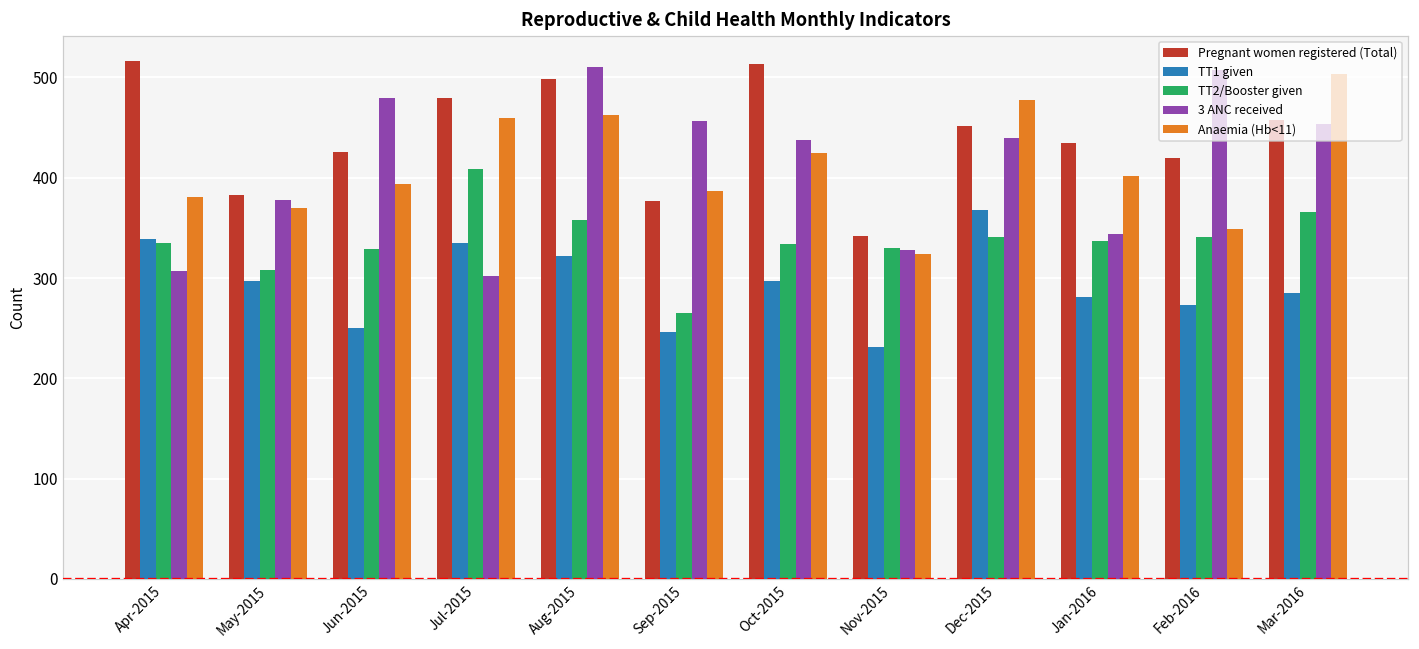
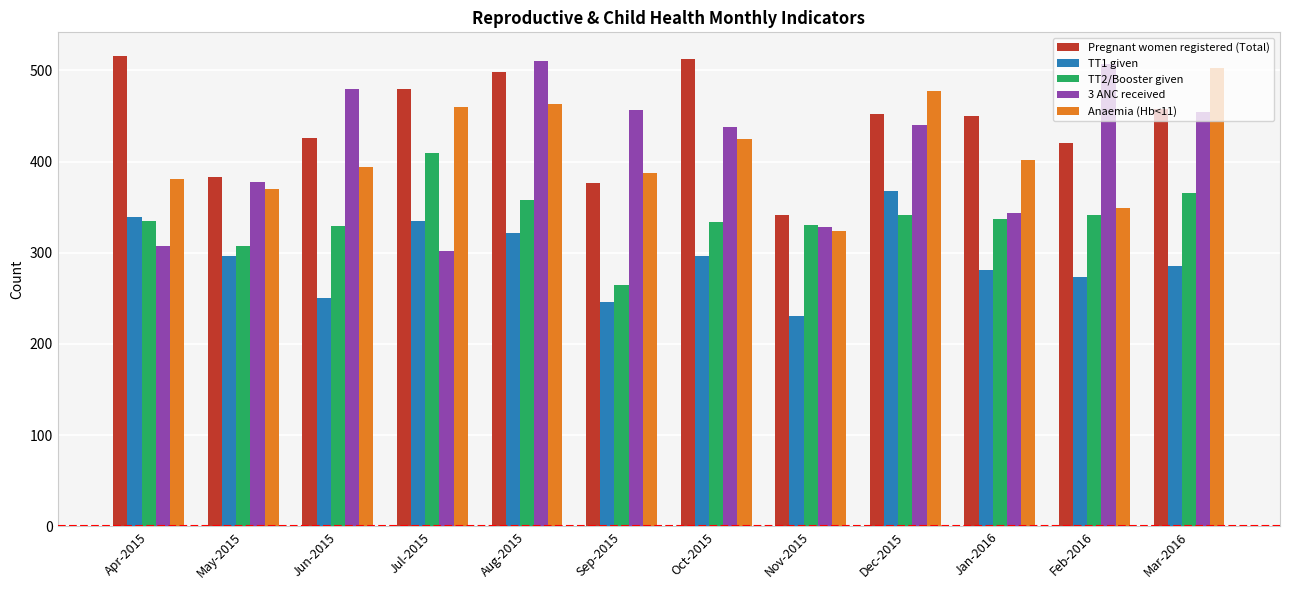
Pregnant women registered (Total), Jan-2016: 440 -> 450
